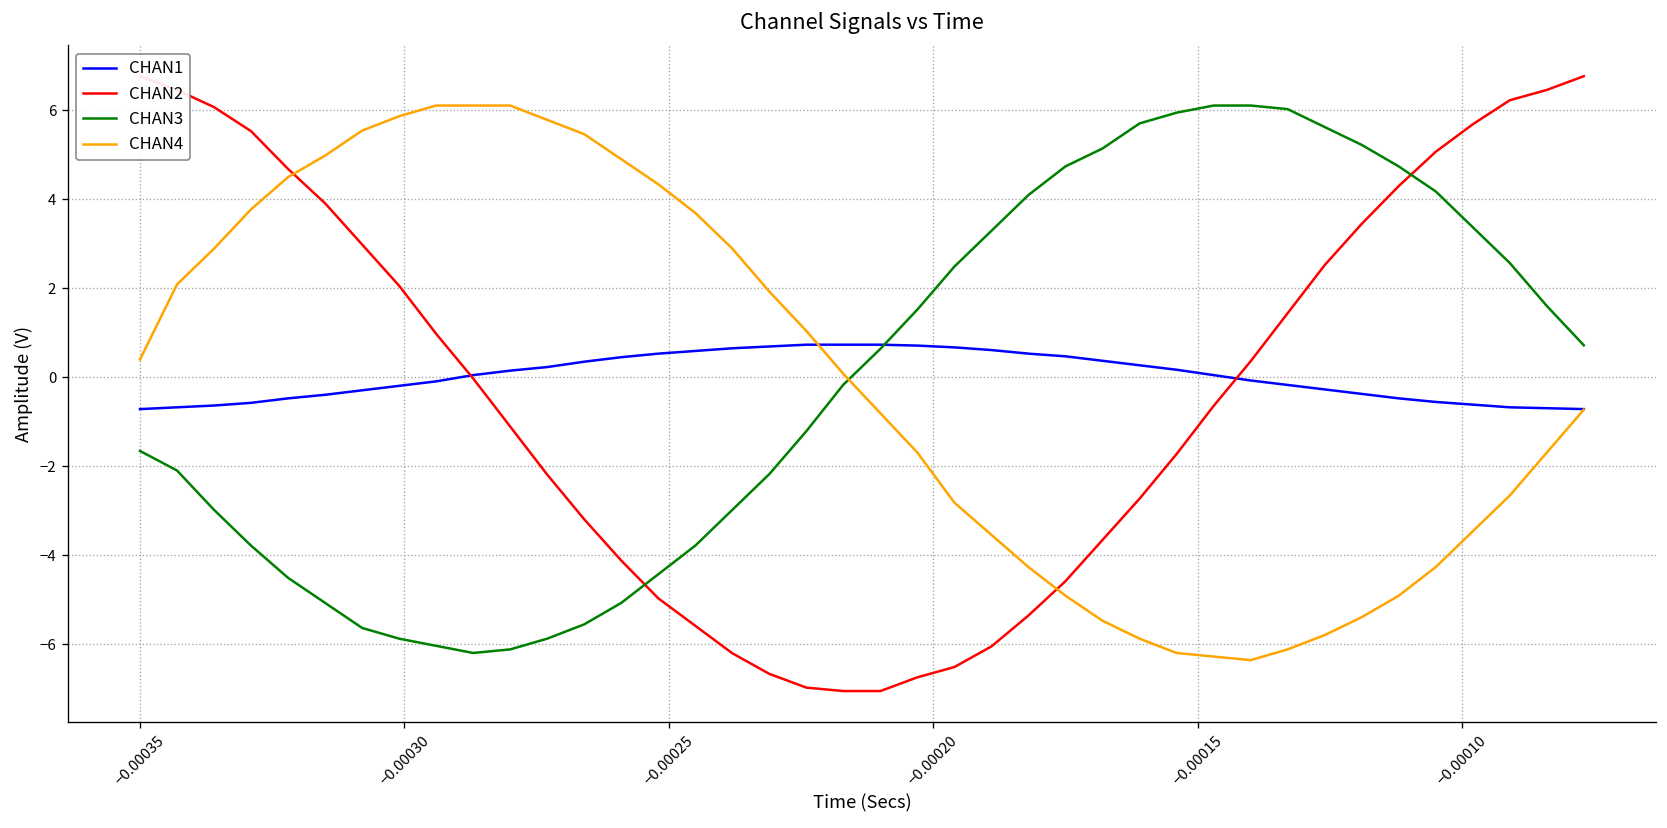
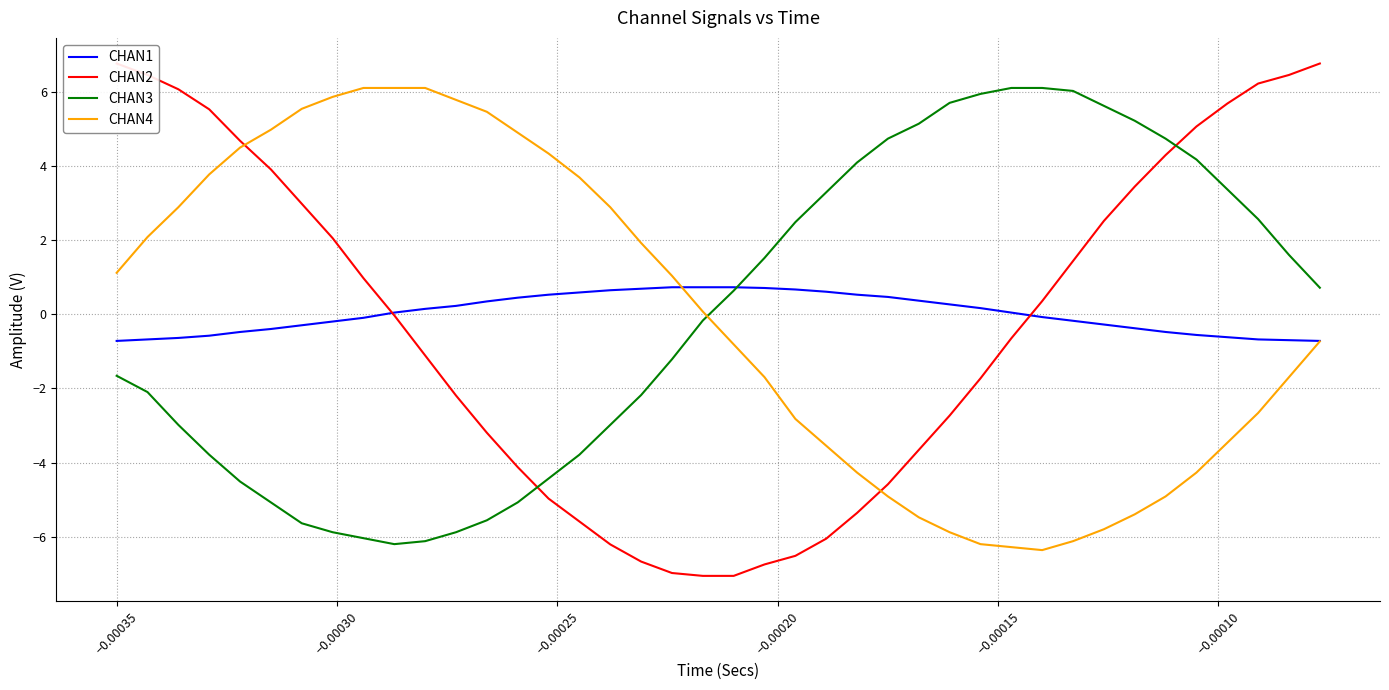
CHAN4, −0.00035: 0.4 -> 1.1
